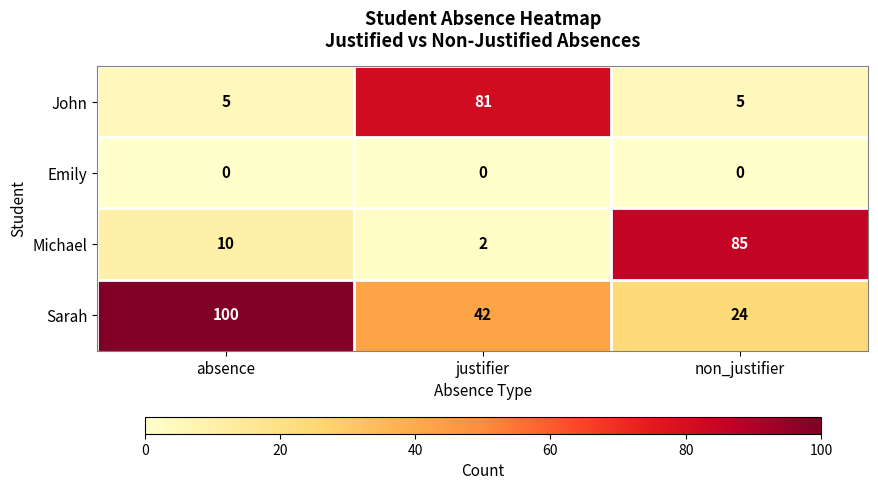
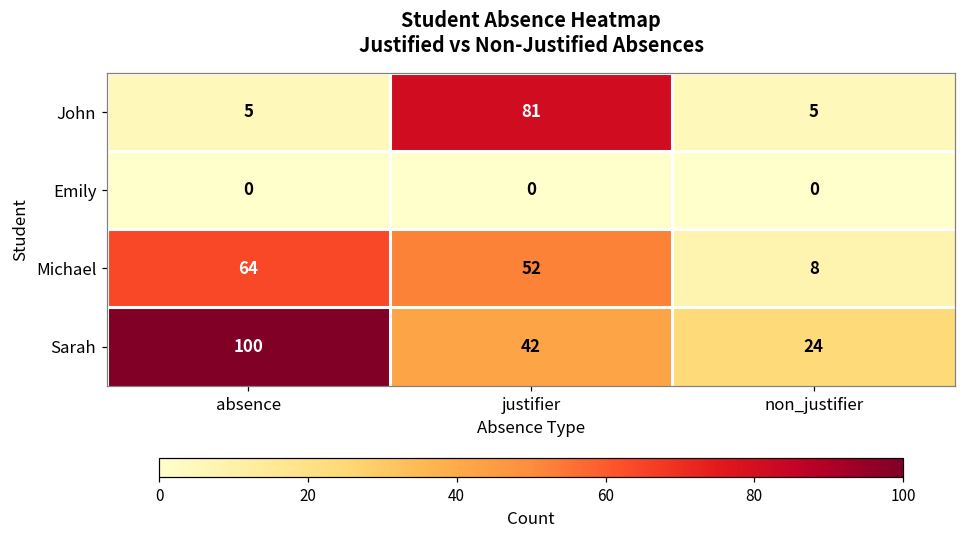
Michael, absence: 10 -> 64
Michael, justifier: 2 -> 52
Michael, non_justifier: 85 -> 8
